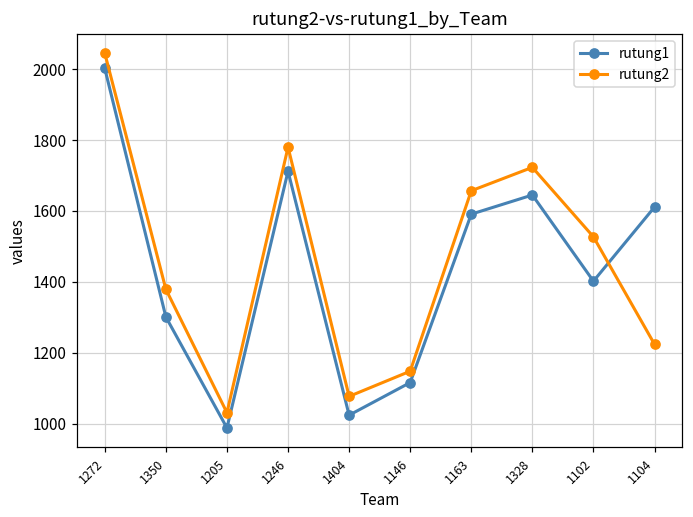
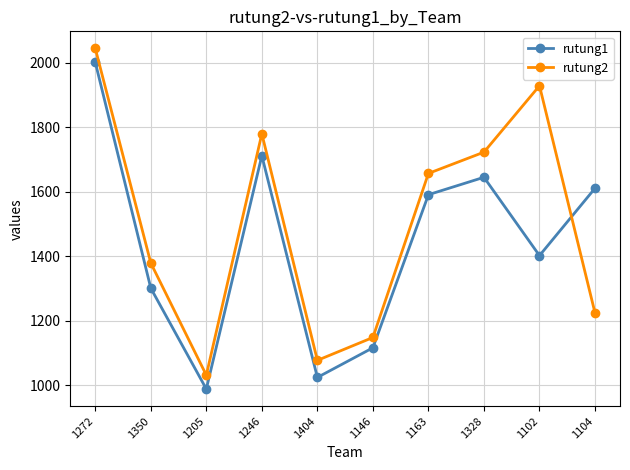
rutung2, 1102: 1530 -> 1930
